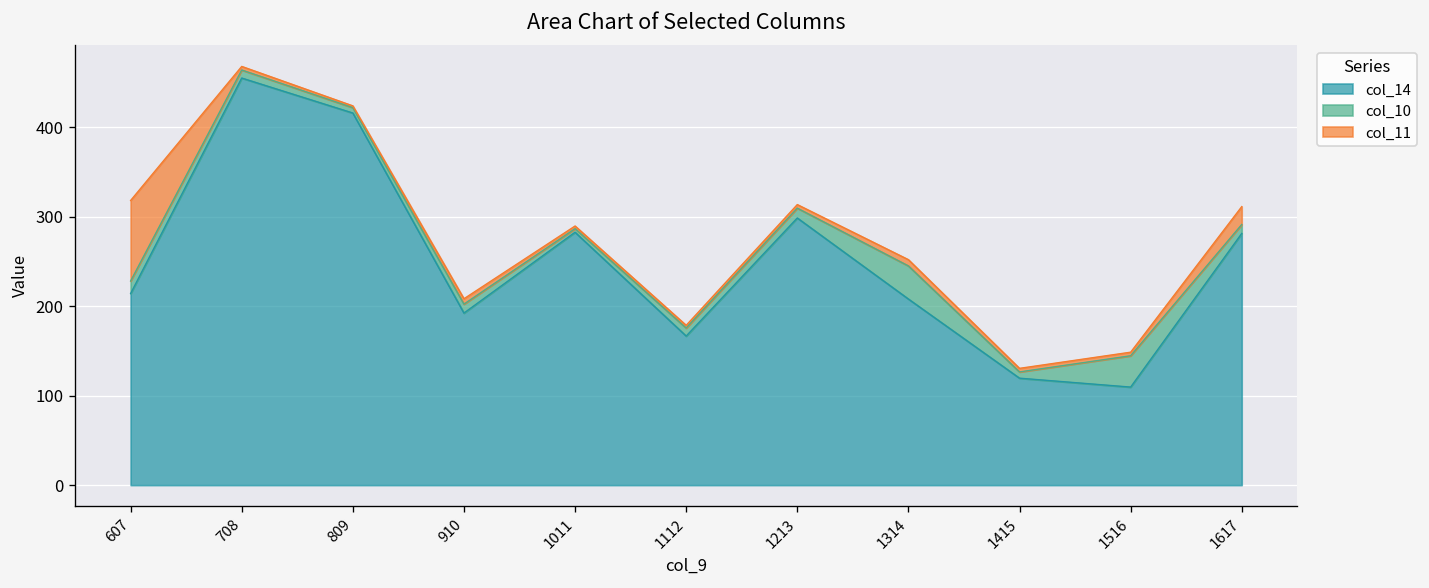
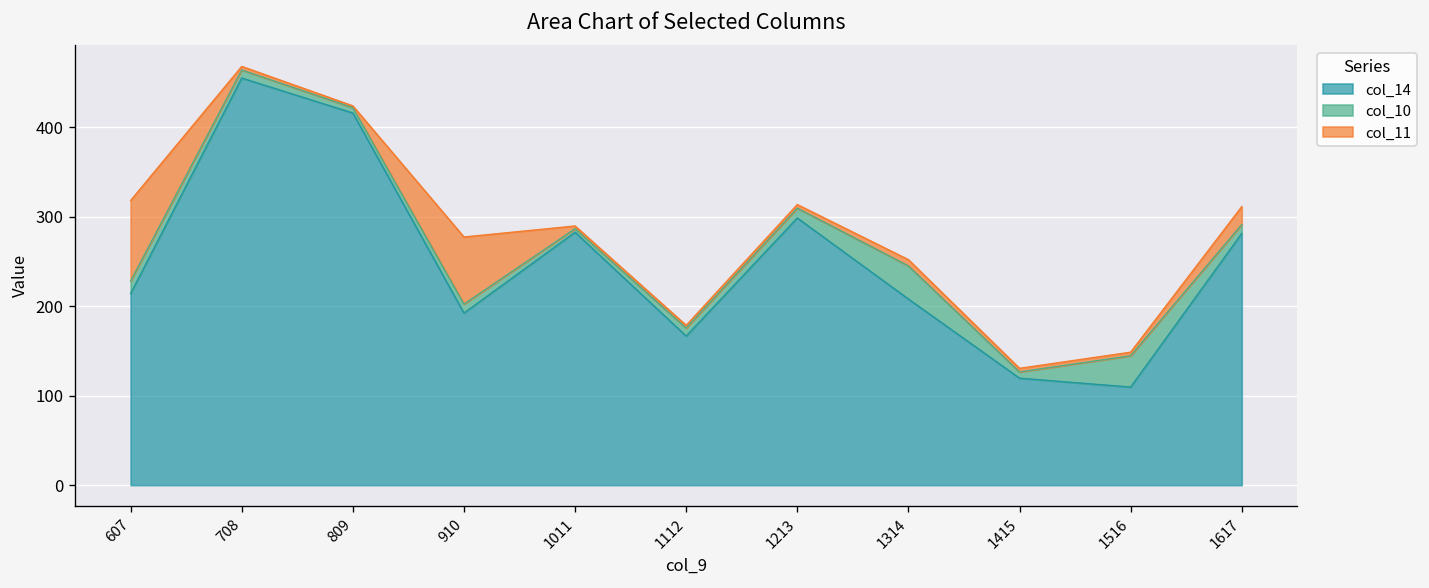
col_11, 910: 10 -> 80
